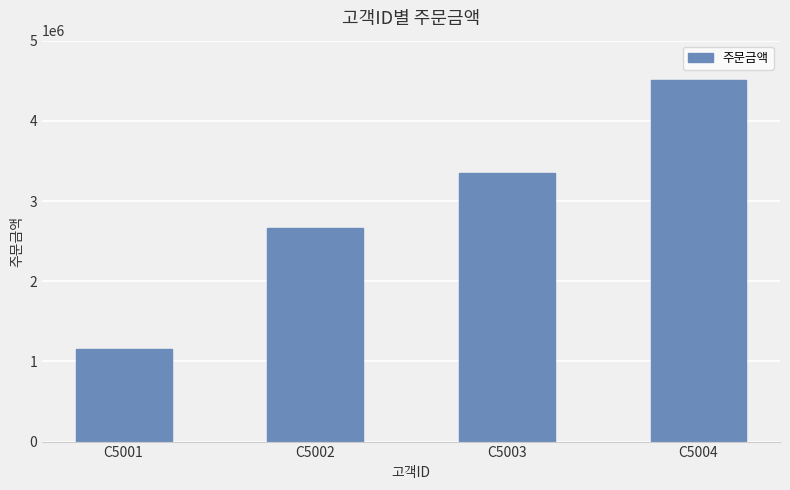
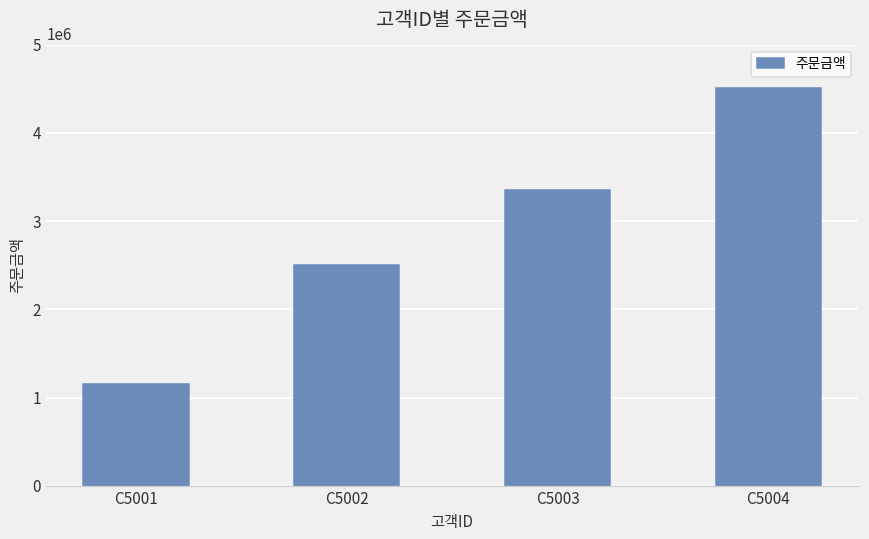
C5002: 2700000 -> 2500000
